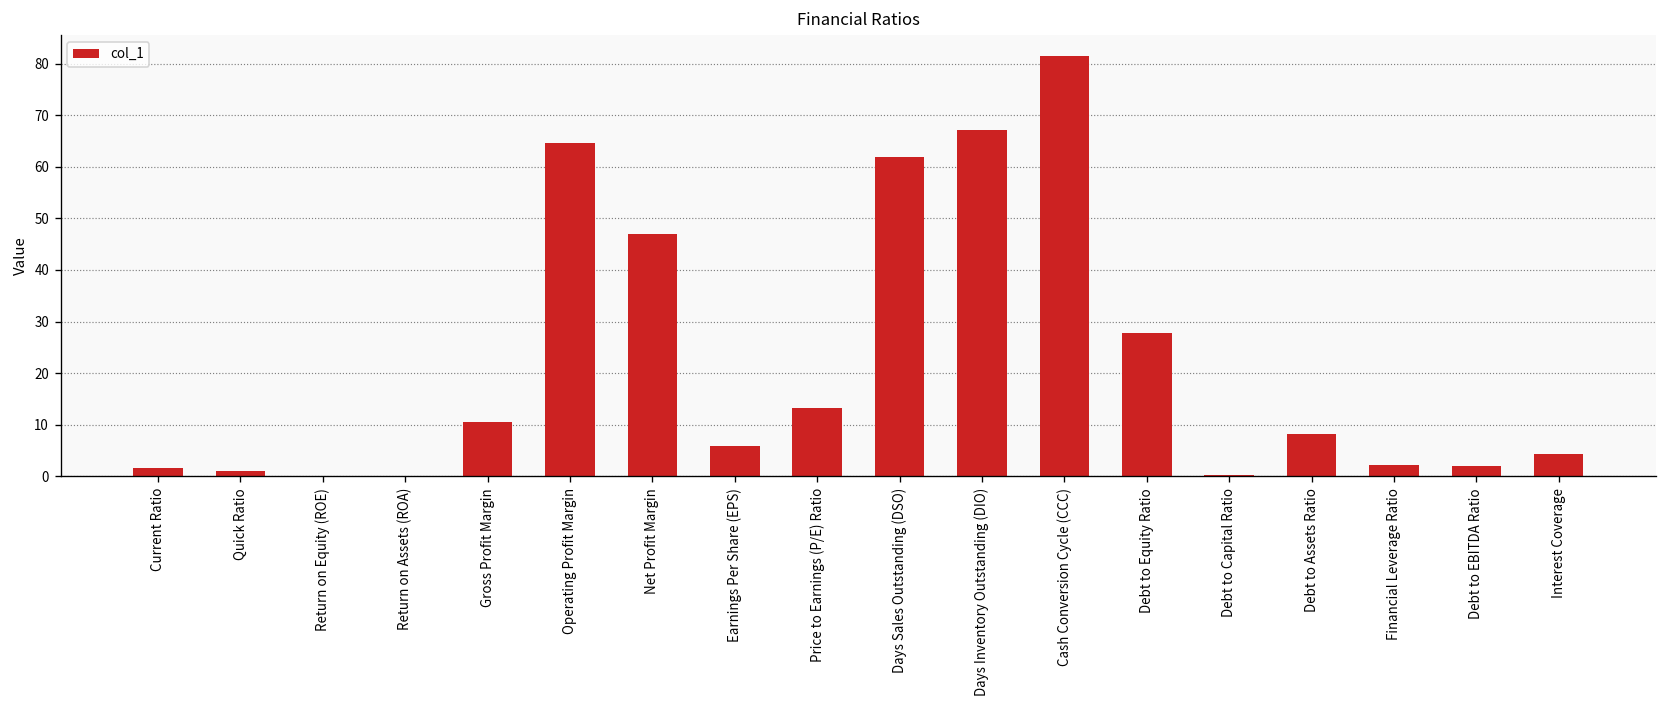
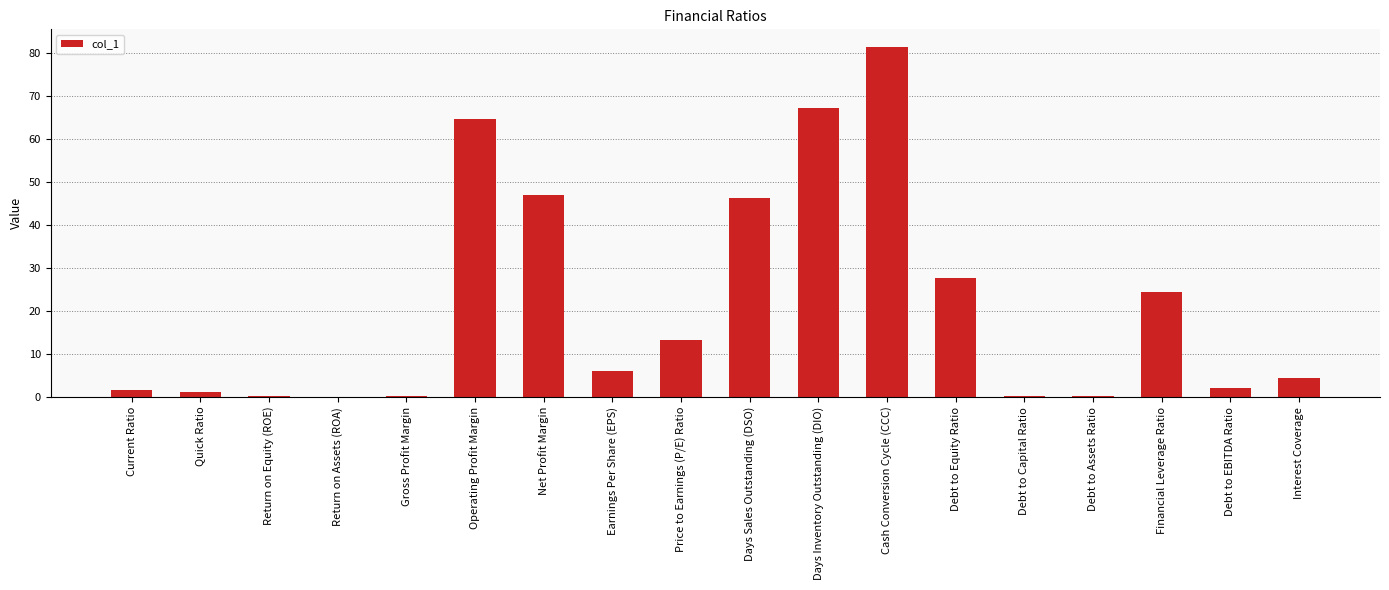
Gross Profit Margin: 10 -> 0
Days Sales Outstanding (DSO): 62 -> 46
Debt to Assets Ratio: 8 -> 0
Financial Leverage Ratio: 2 -> 25
